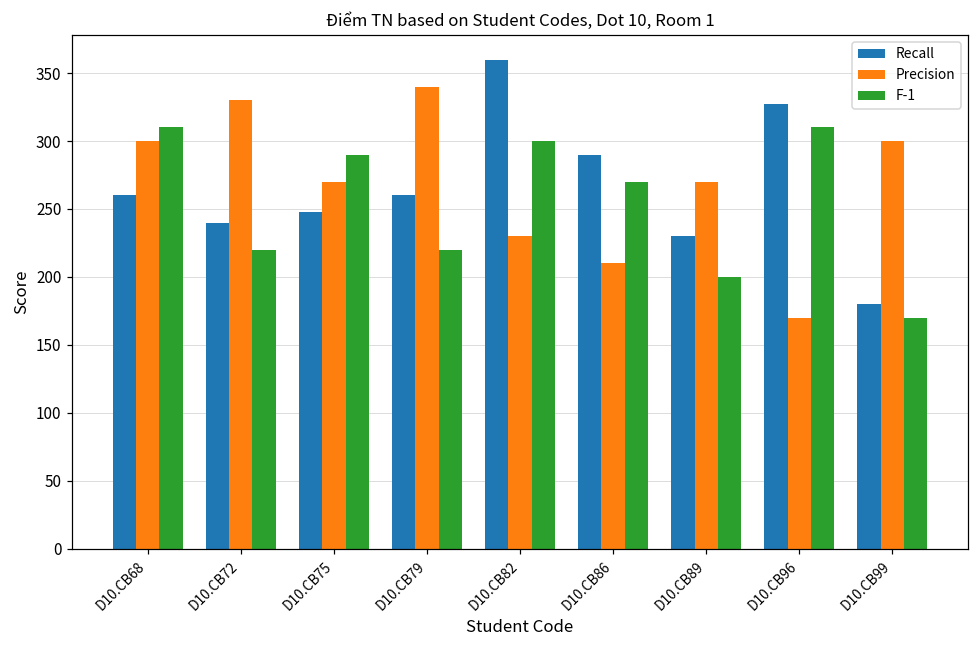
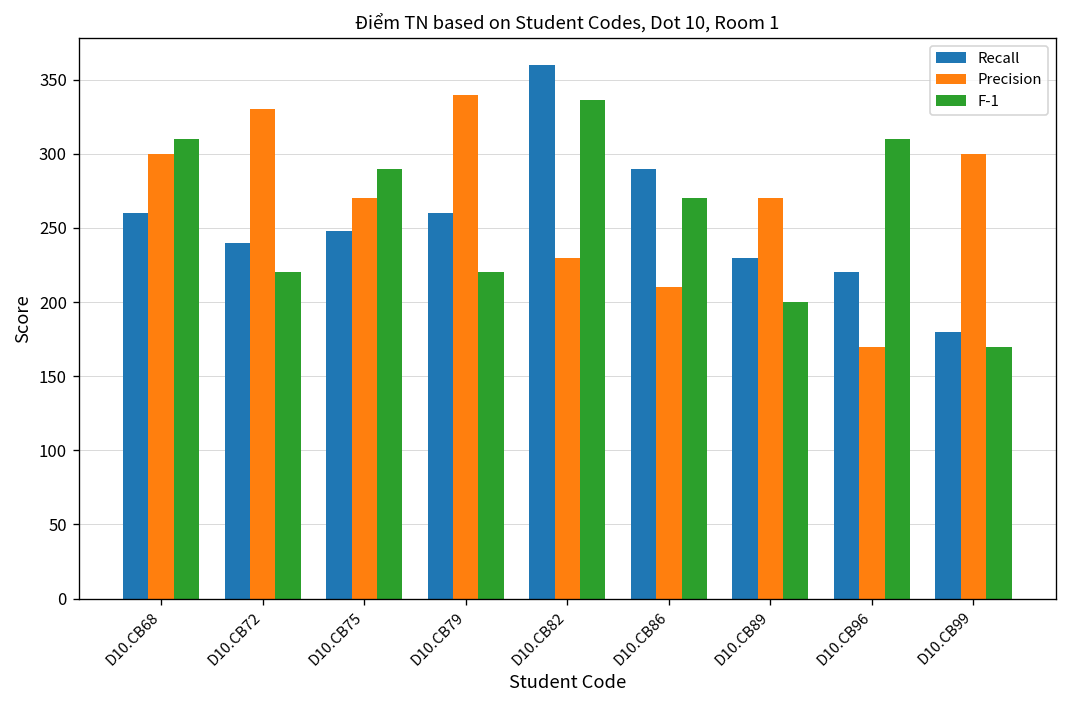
F-1, D10.CB82: 300 -> 336
Recall, D10.CB96: 327 -> 220
